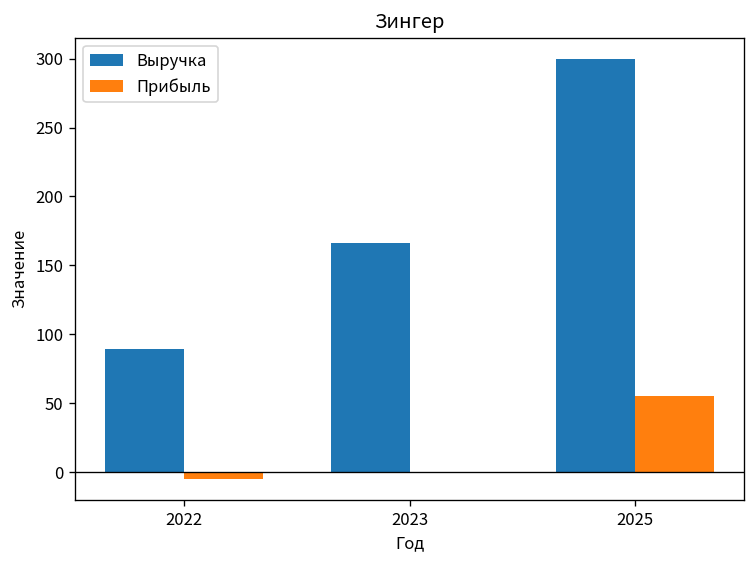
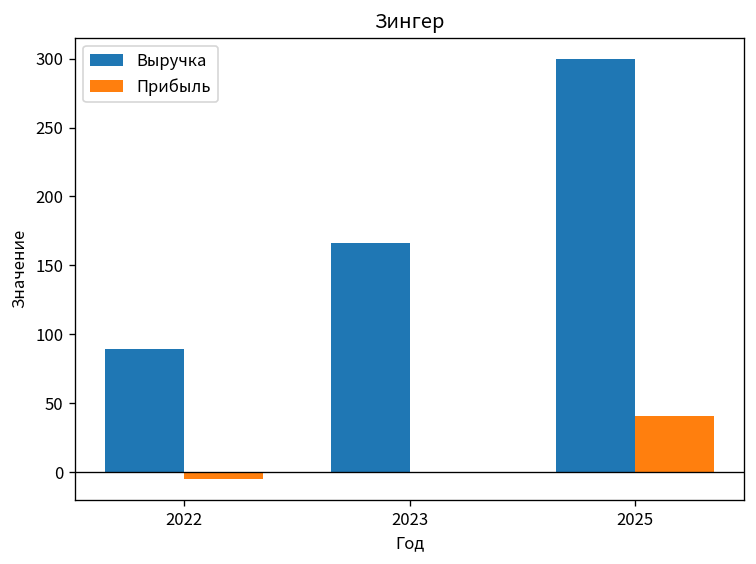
Прибыль, 2025: 55 -> 41
